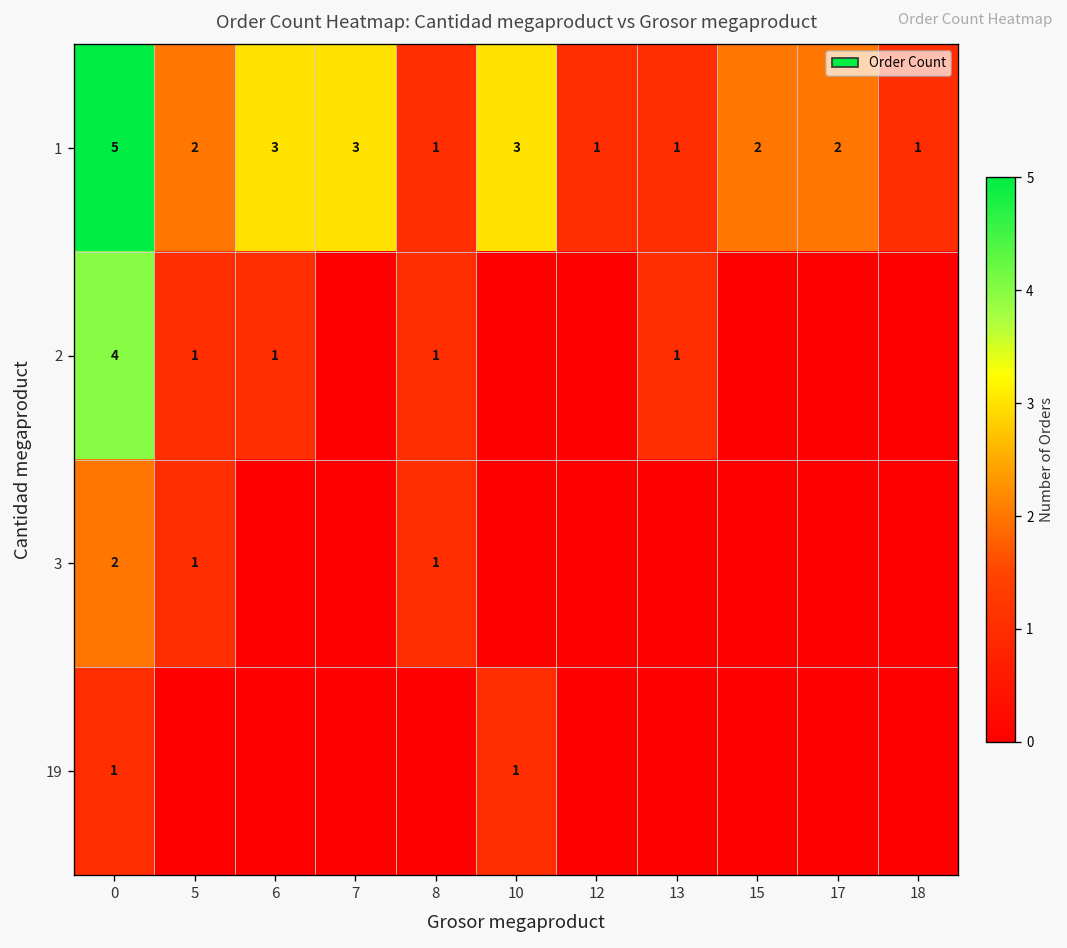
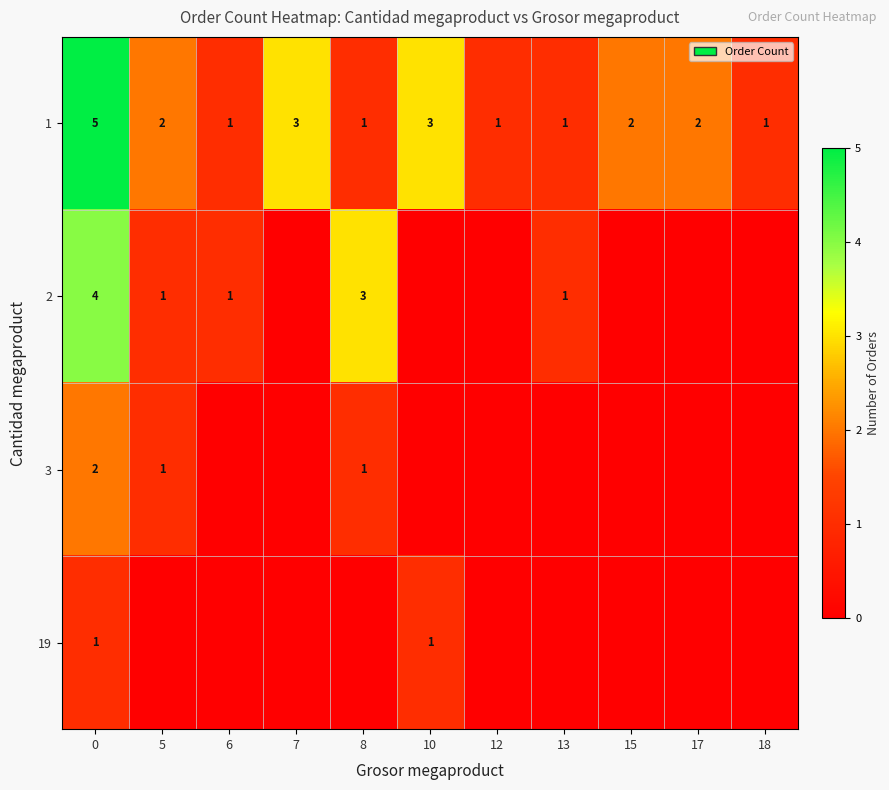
1, 6: 3 -> 1
2, 8: 1 -> 3
